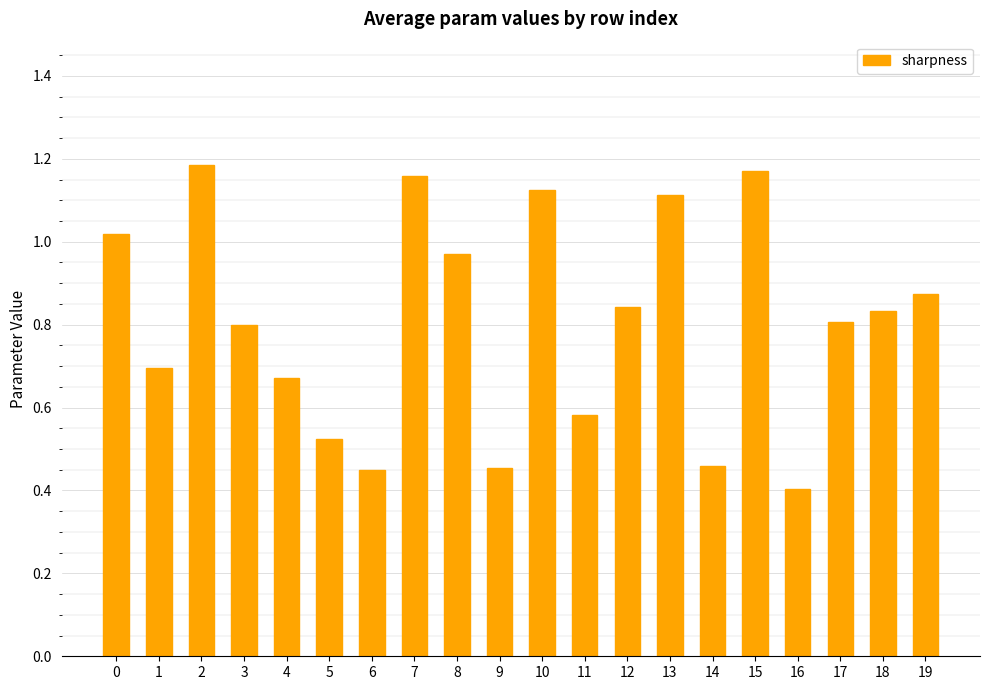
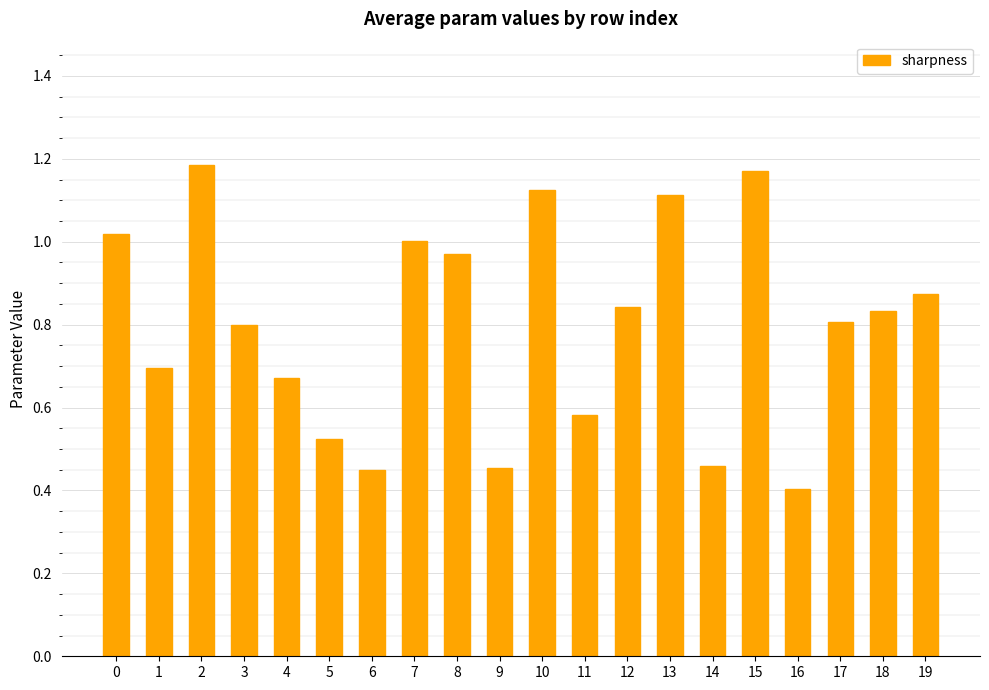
7: 1.16 -> 1.00
